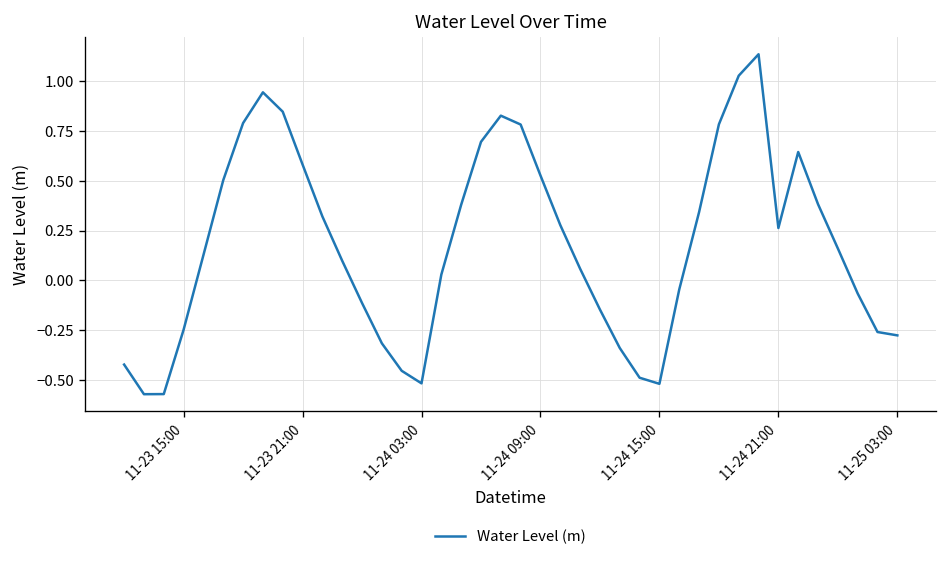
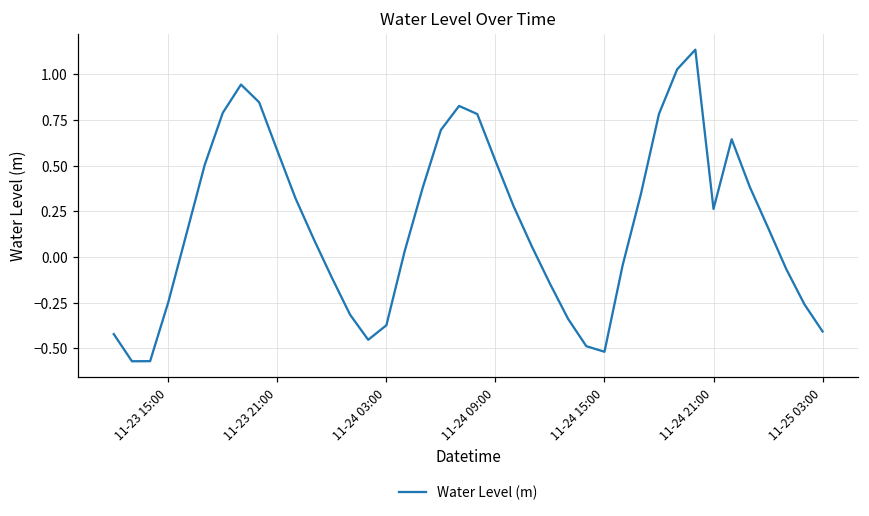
11-24 03:00: -0.52 -> -0.37
11-25 03:00: -0.28 -> -0.41
